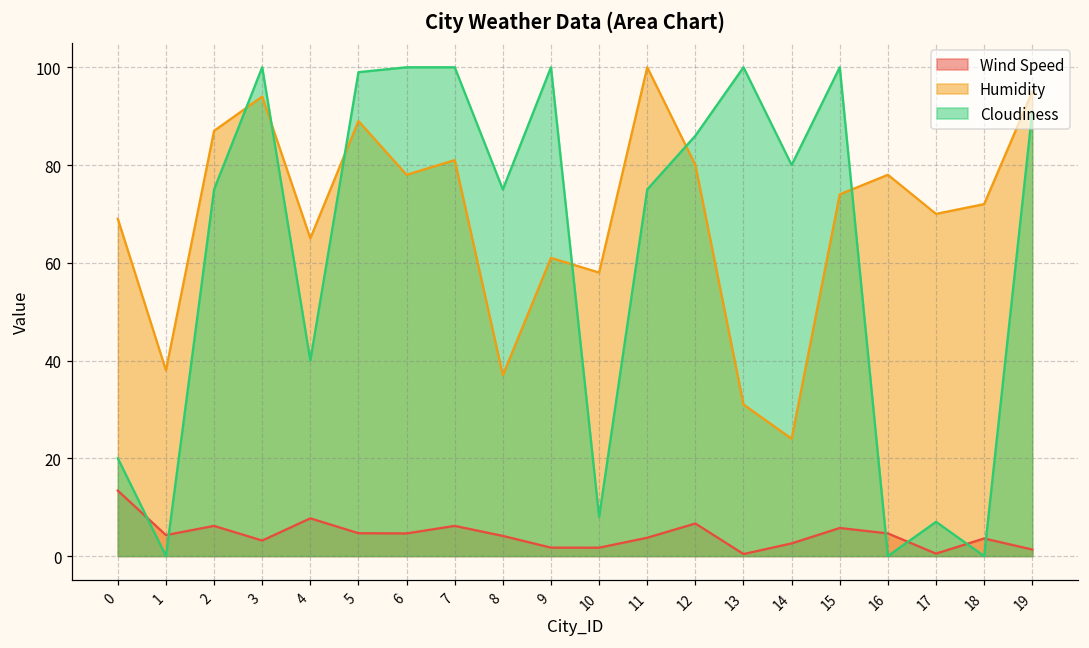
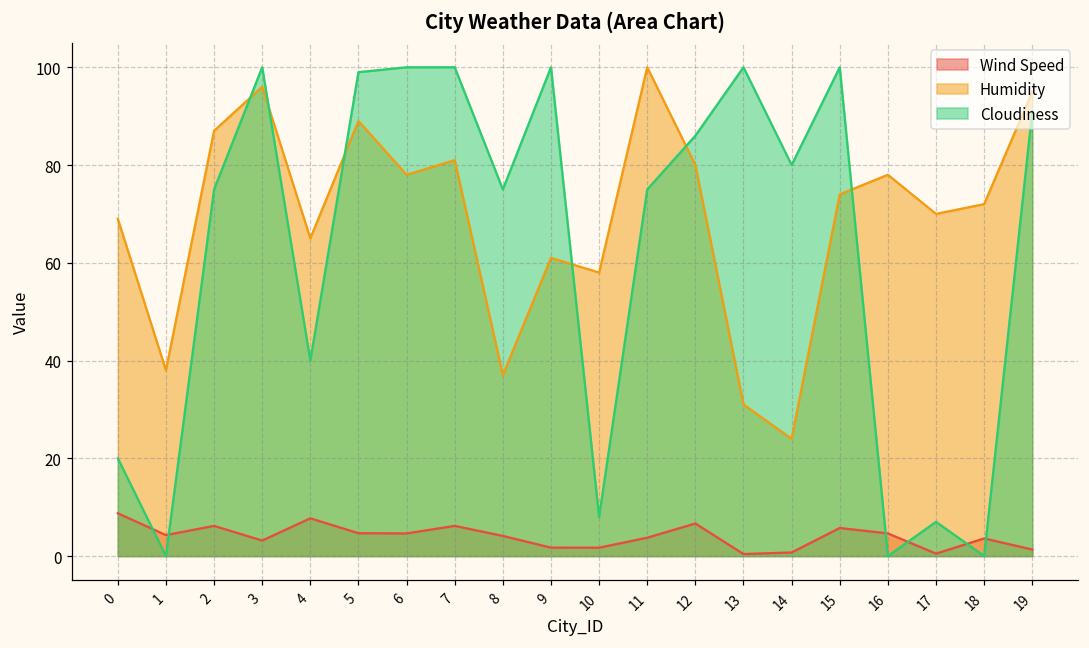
Wind Speed, 0: 13 -> 9
Humidity, 3: 94 -> 96
Wind Speed, 14: 3 -> 1
